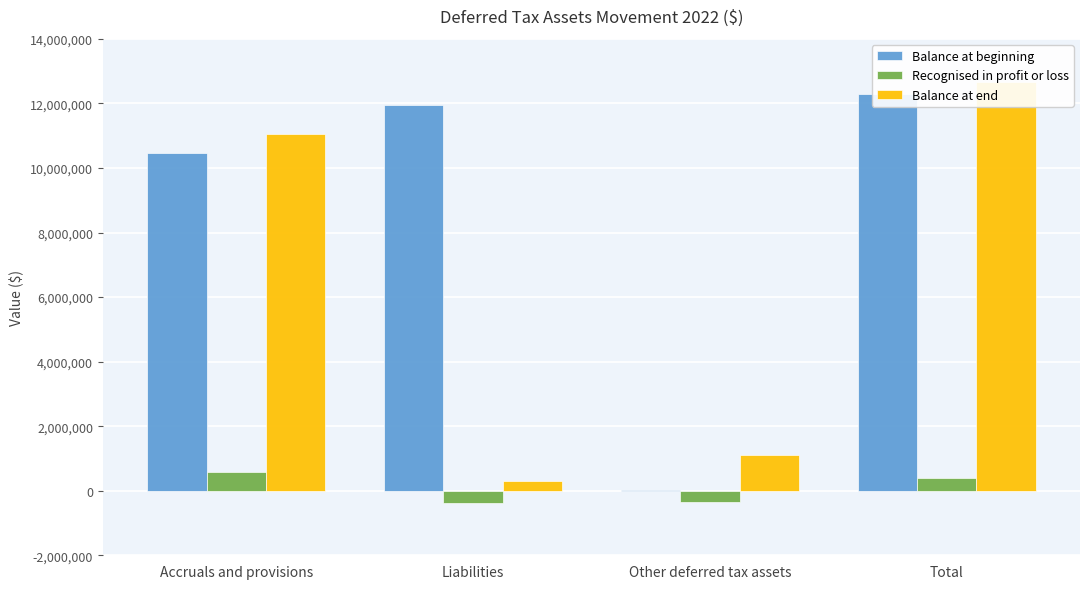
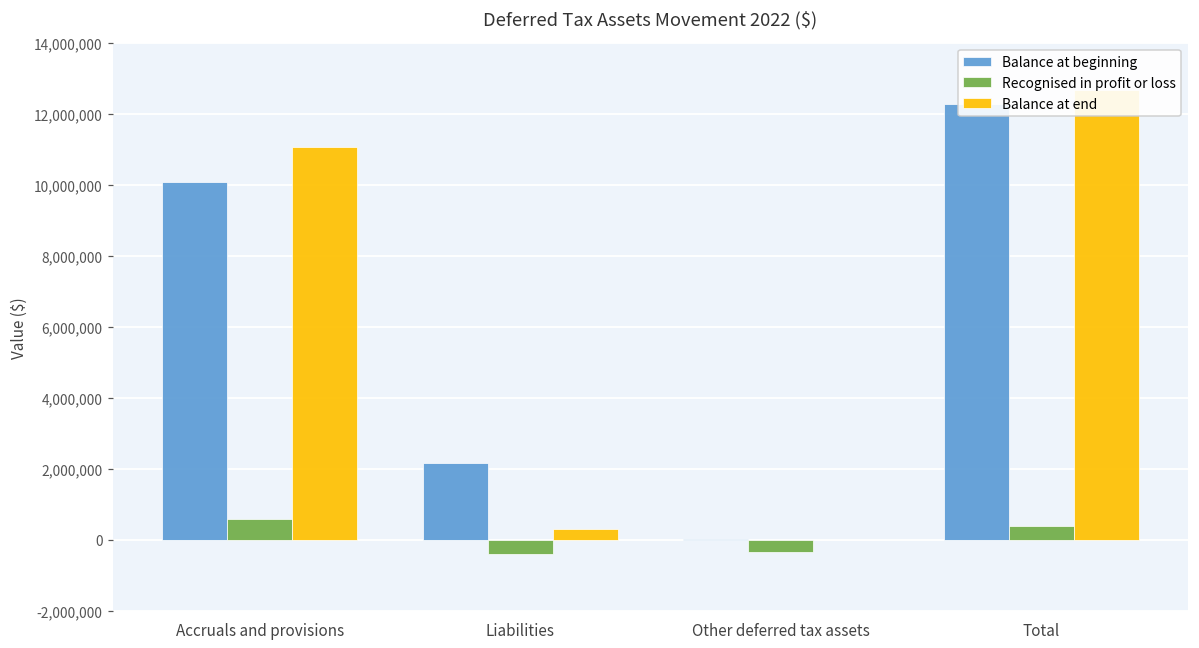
Balance at beginning, Accruals and provisions: 10,500,000 -> 10,100,000
Balance at beginning, Liabilities: 12,000,000 -> 2,200,000
Balance at end, Other deferred tax assets: 1,100,000 -> 0
